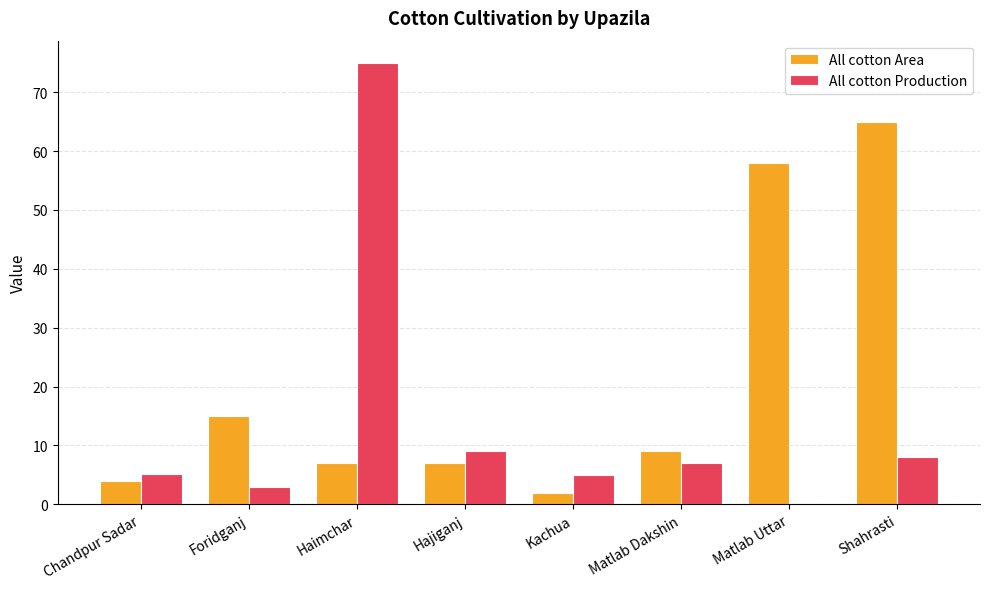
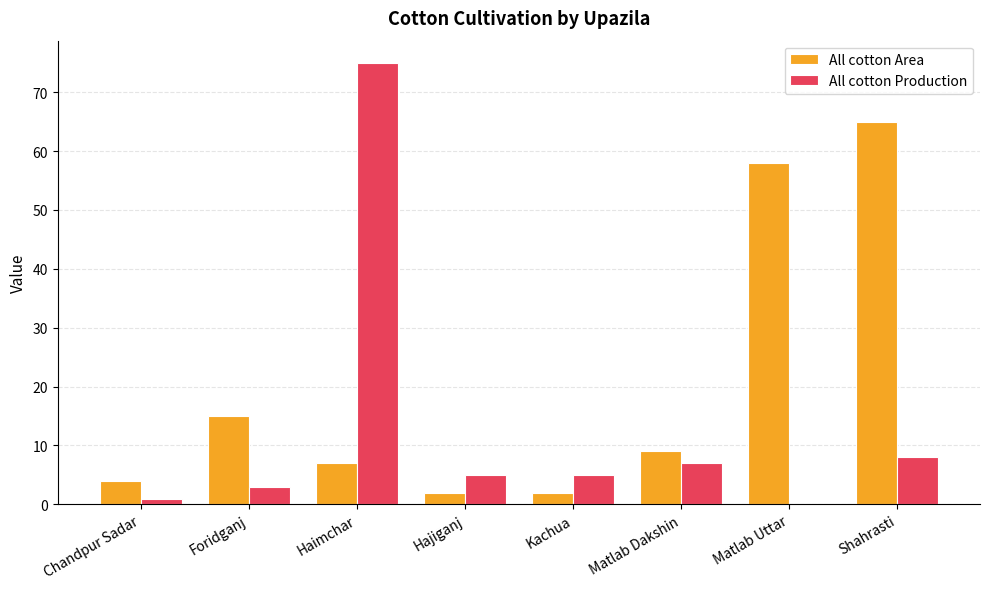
All cotton Production, Chandpur Sadar: 5 -> 1
All cotton Area, Hajiganj: 7 -> 2
All cotton Production, Hajiganj: 9 -> 5
